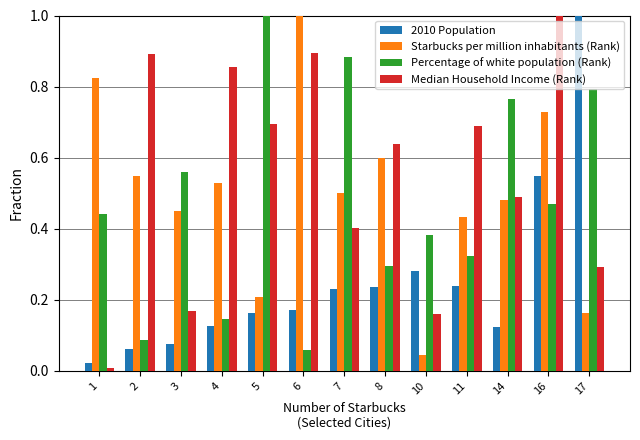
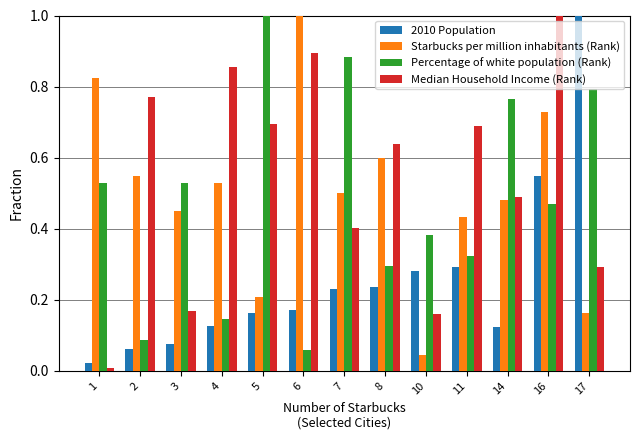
Percentage of white population (Rank), 1: 0.44 -> 0.53
Median Household Income (Rank), 2: 0.89 -> 0.77
Percentage of white population (Rank), 3: 0.56 -> 0.53
2010 Population, 11: 0.24 -> 0.29
